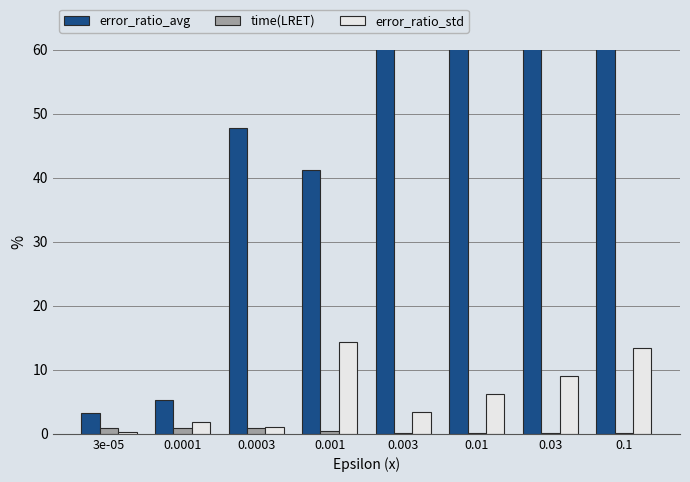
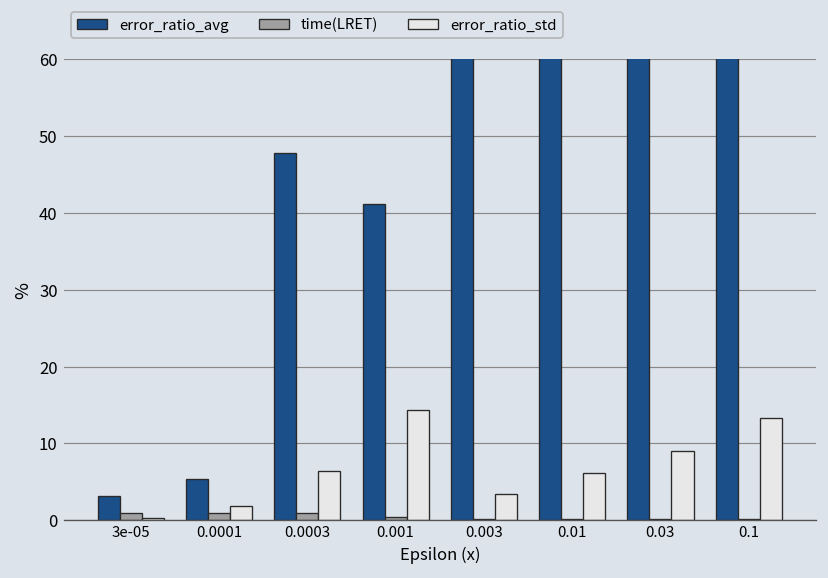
error_ratio_std, 0.0003: 1 -> 6
